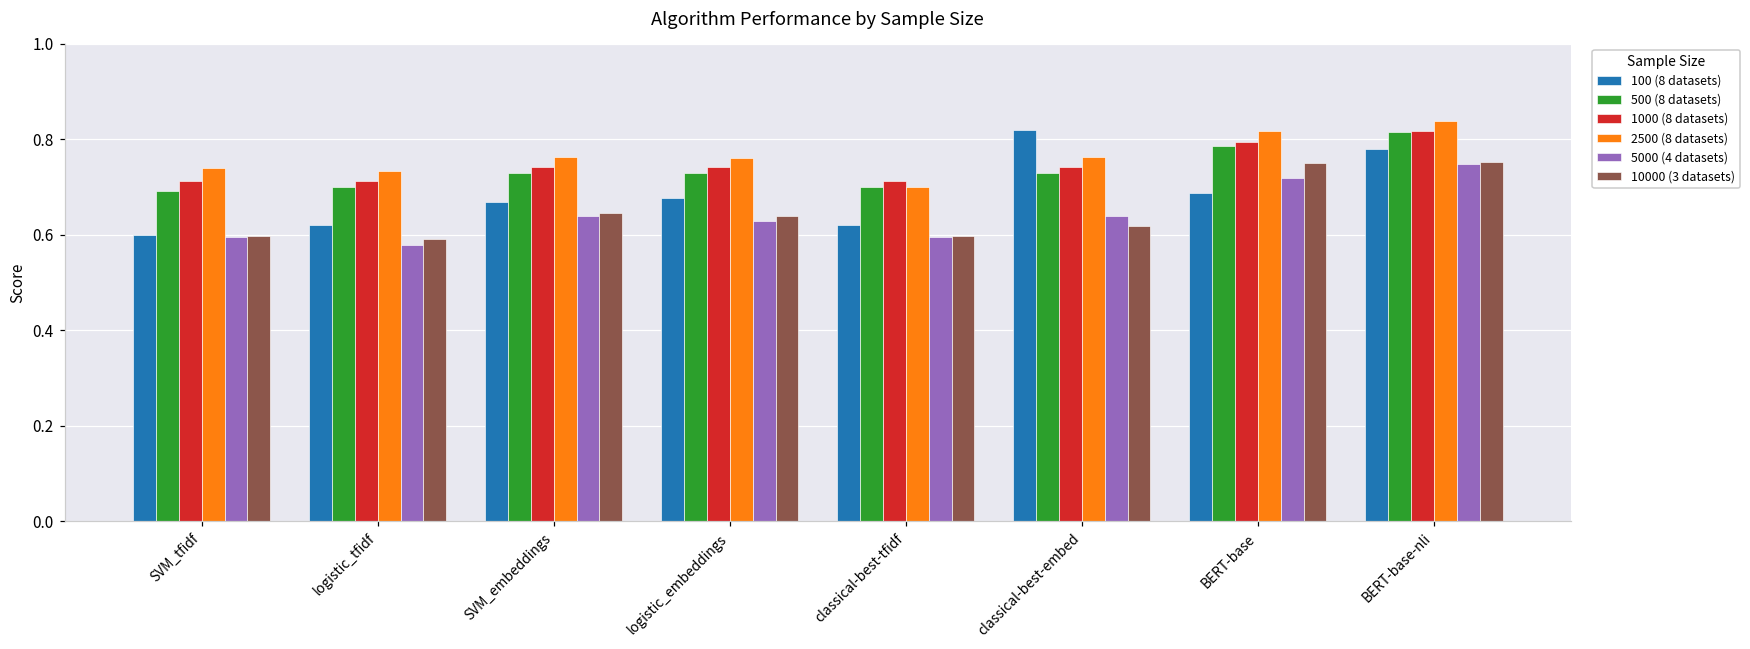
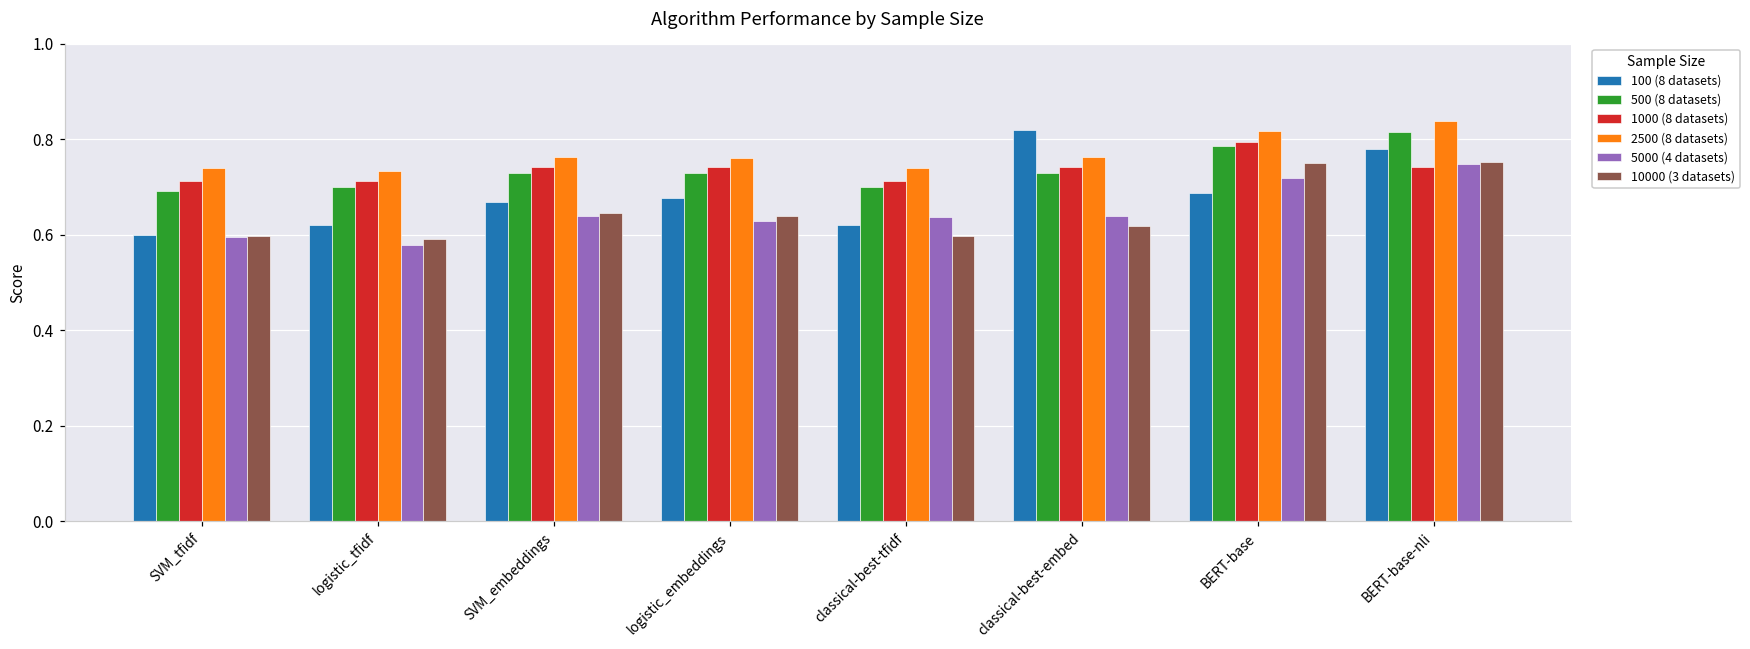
2500 (8 datasets), classical-best-tfidf: 0.70 -> 0.74
5000 (4 datasets), classical-best-tfidf: 0.59 -> 0.64
1000 (8 datasets), BERT-base-nli: 0.82 -> 0.74
